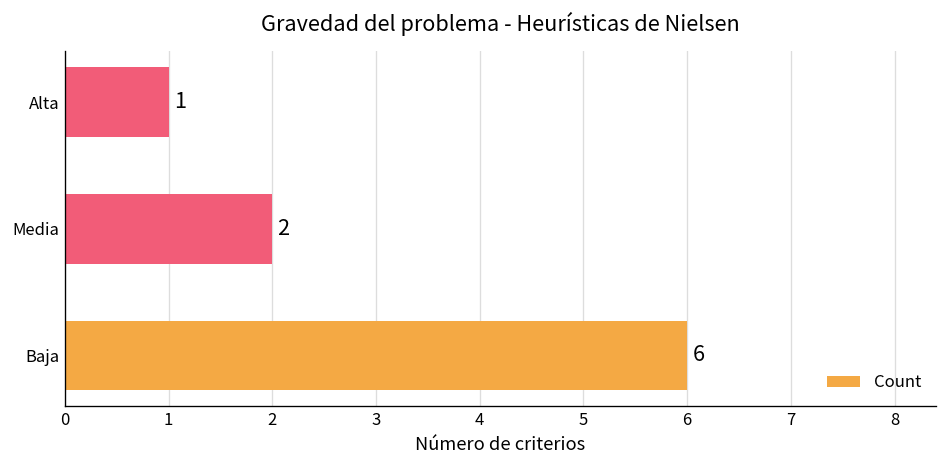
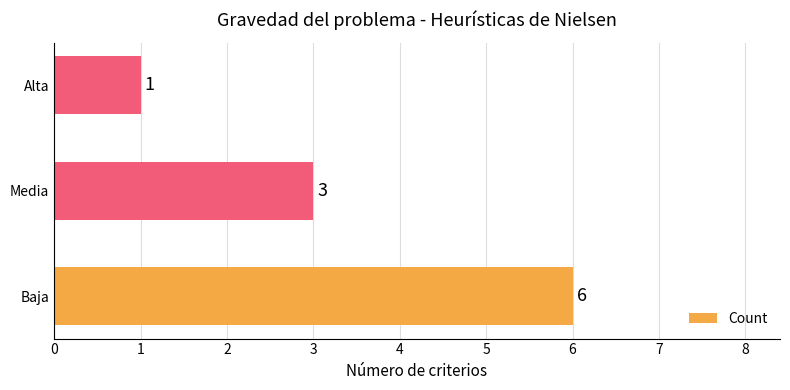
Media: 2 -> 3
